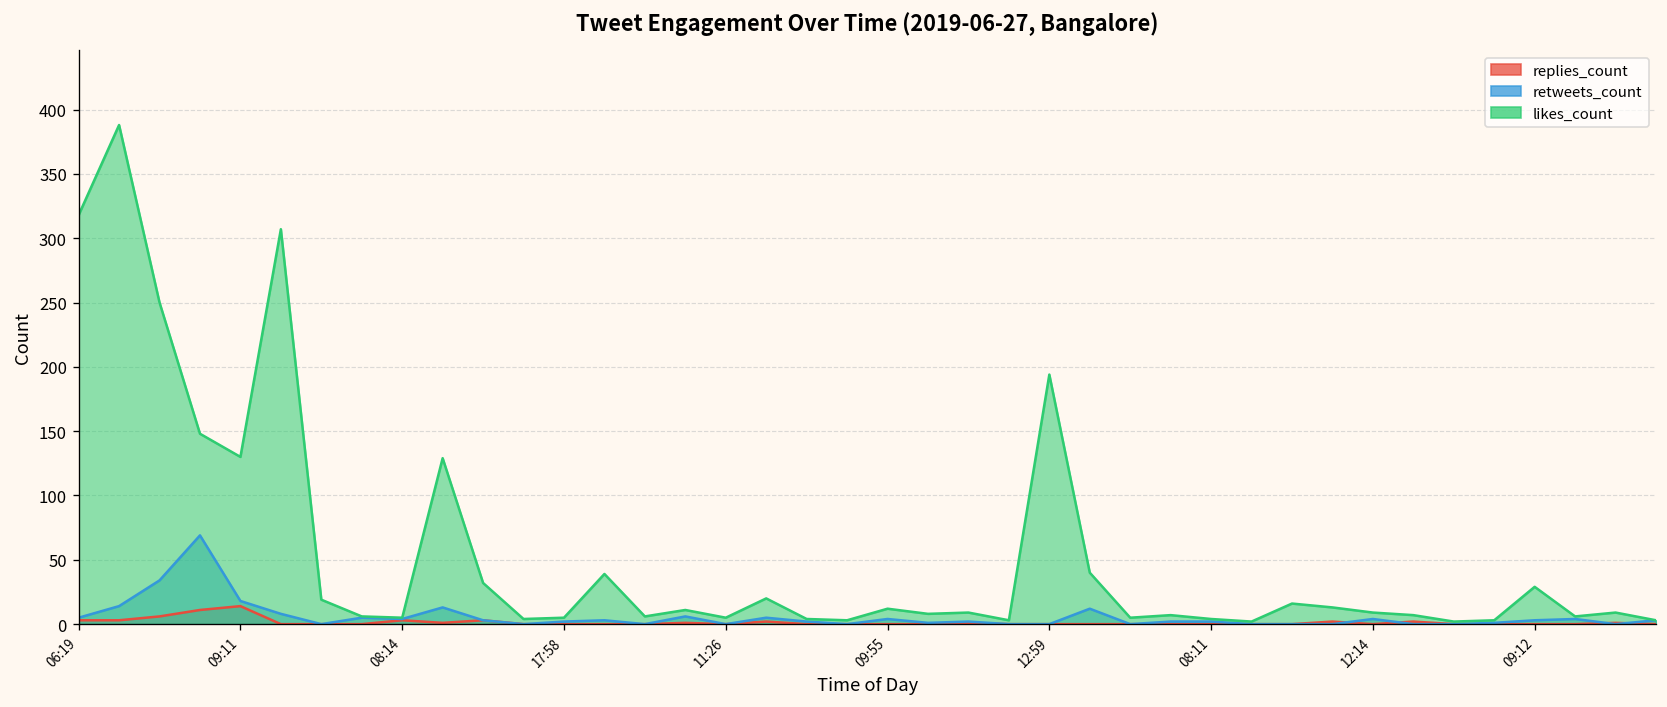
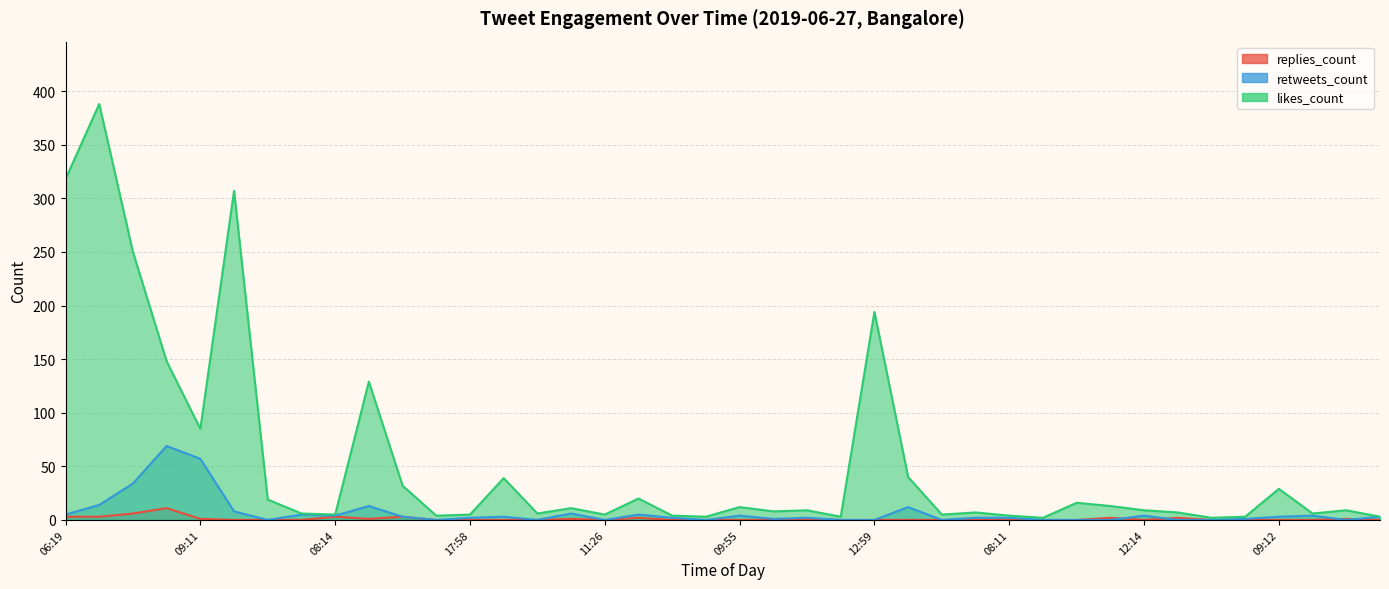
replies_count, 09:11: 14 -> 1
retweets_count, 09:11: 18 -> 57
likes_count, 09:11: 130 -> 85
